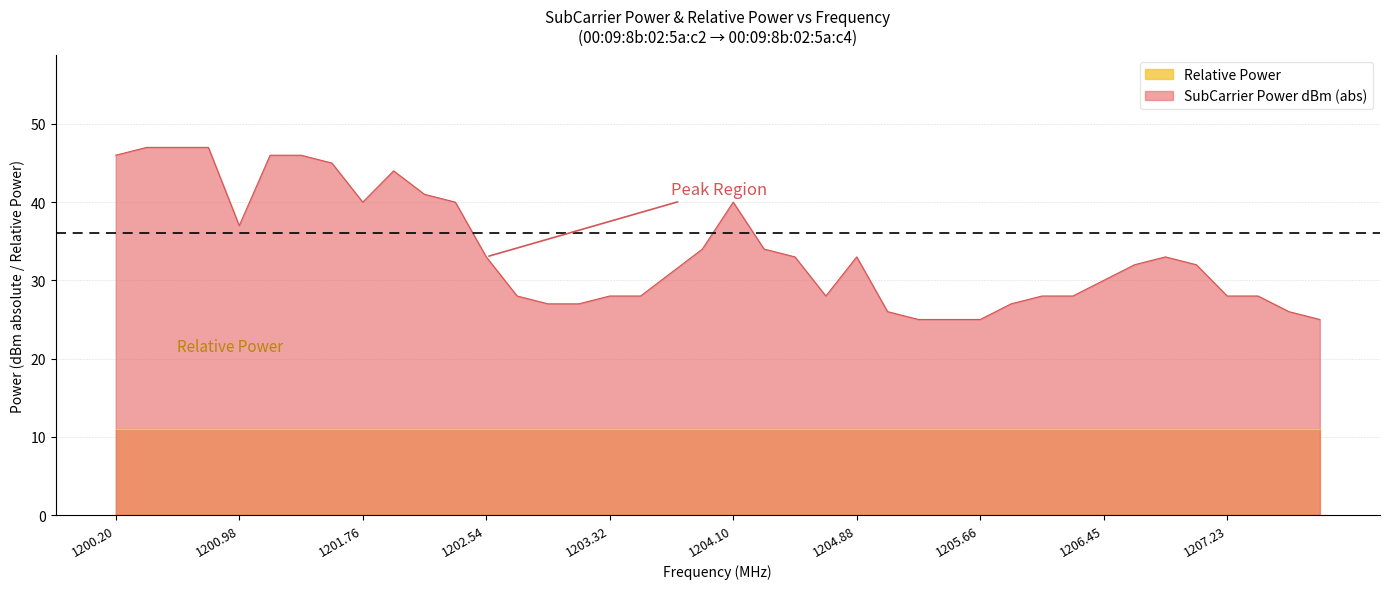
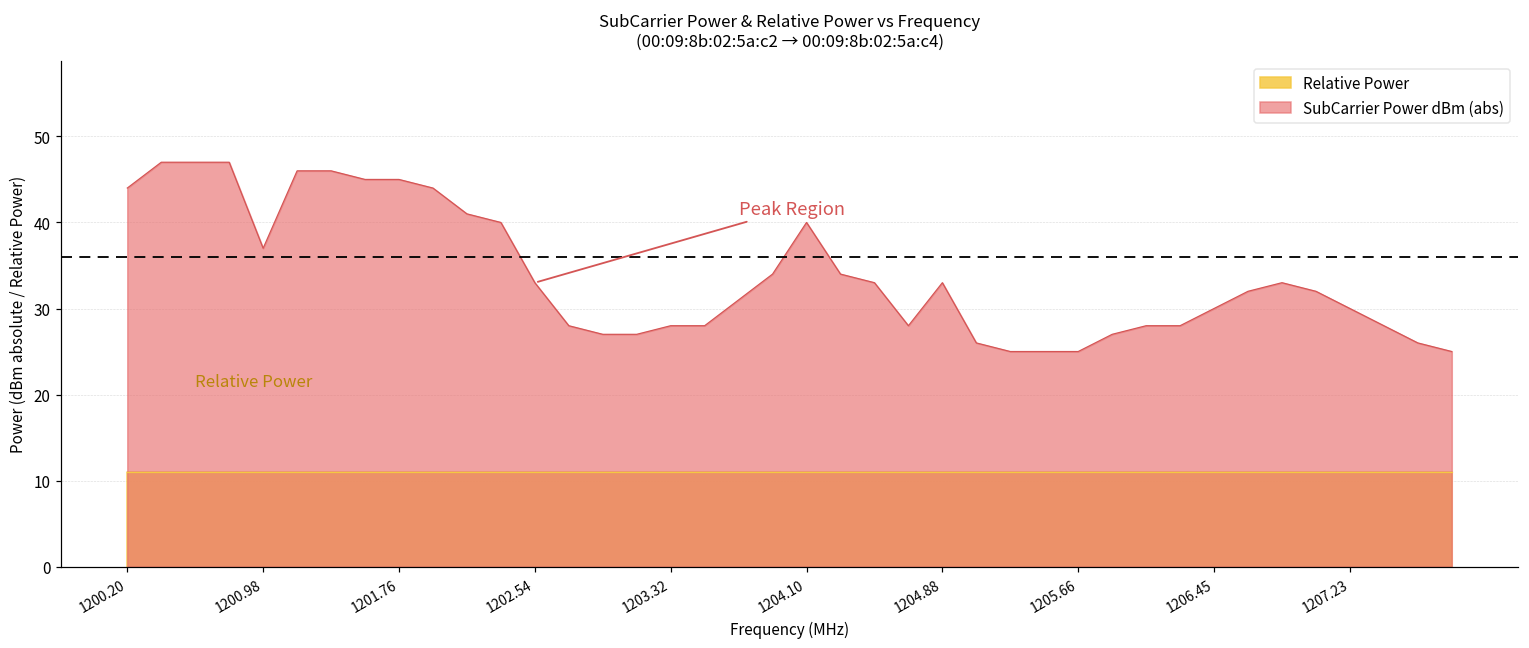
SubCarrier Power dBm (abs), 1200.20: 46 -> 44
SubCarrier Power dBm (abs), 1201.76: 40 -> 45
SubCarrier Power dBm (abs), 1207.23: 28 -> 30
